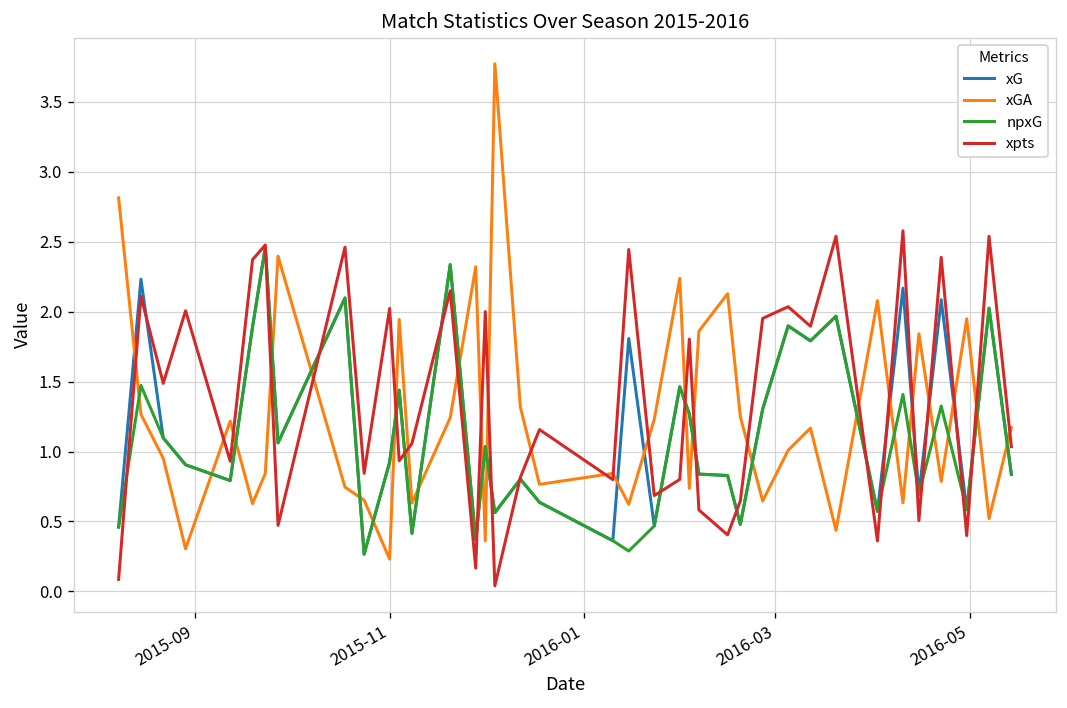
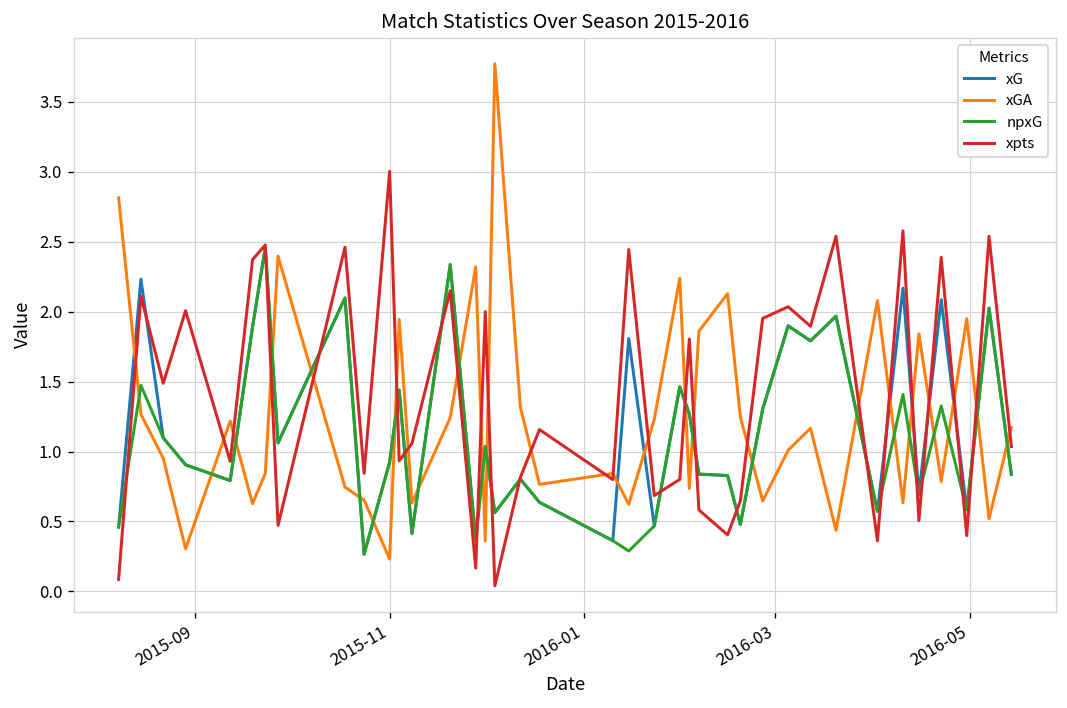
xpts, 2015-11: 2.02 -> 3.00
